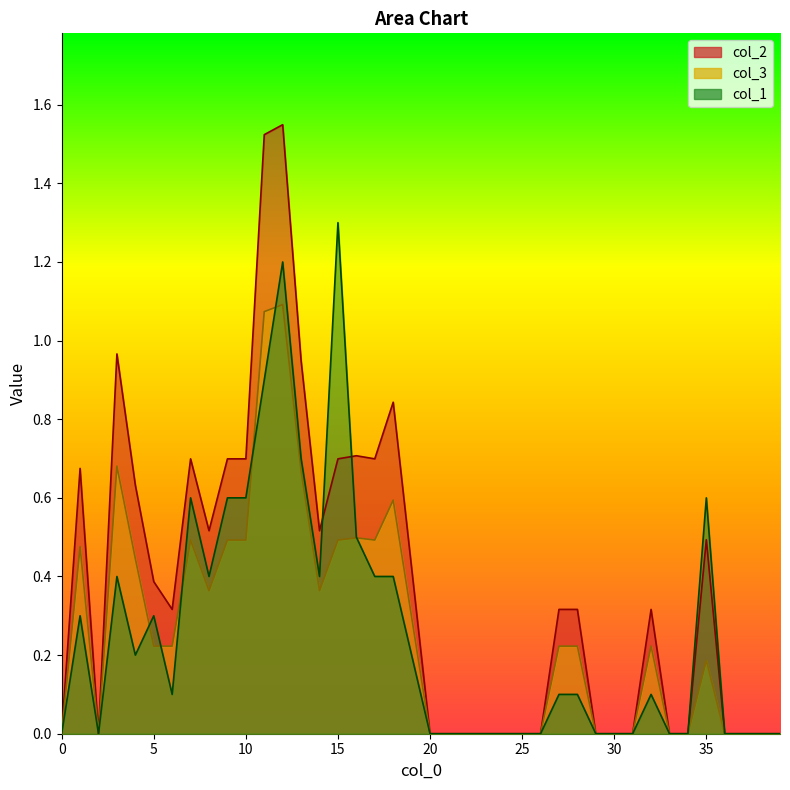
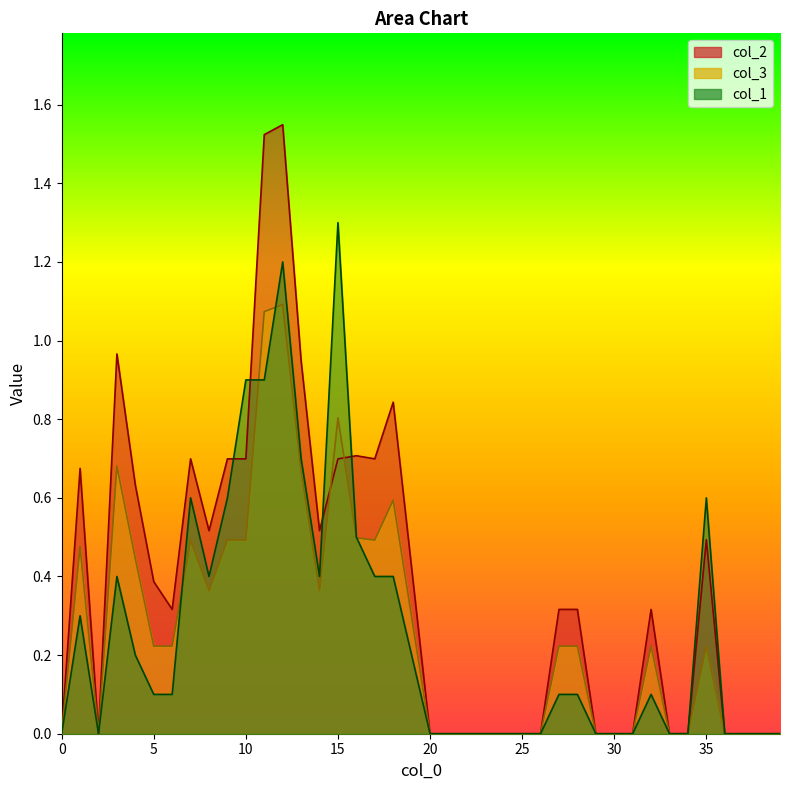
col_1, 5: 0.3 -> 0.1
col_1, 10: 0.6 -> 0.9
col_3, 15: 0.49 -> 0.80
col_3, 35: 0.19 -> 0.22
